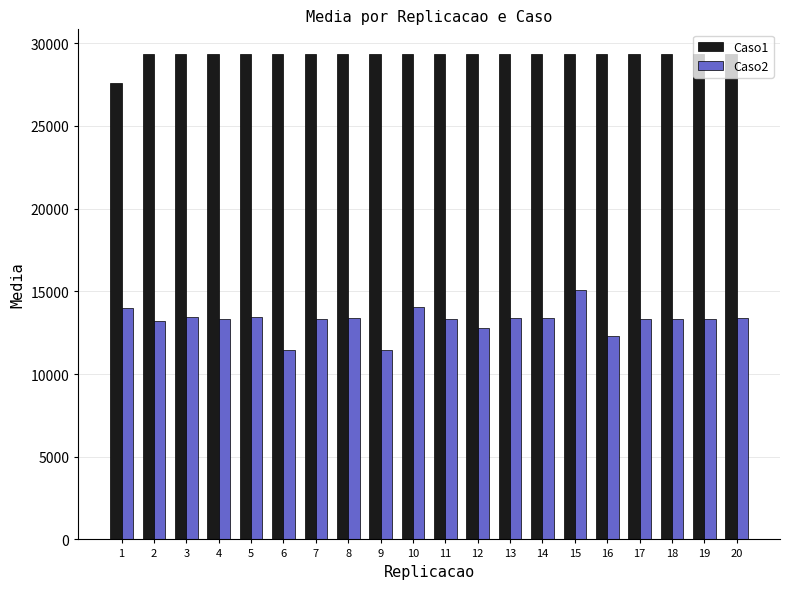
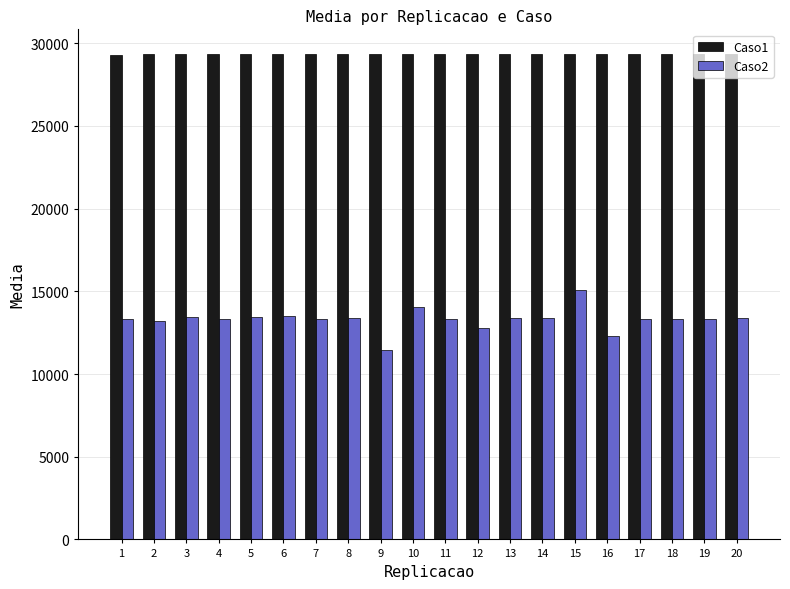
Caso1, 1: 27600 -> 29300
Caso2, 1: 14000 -> 13300
Caso2, 6: 11500 -> 13500
